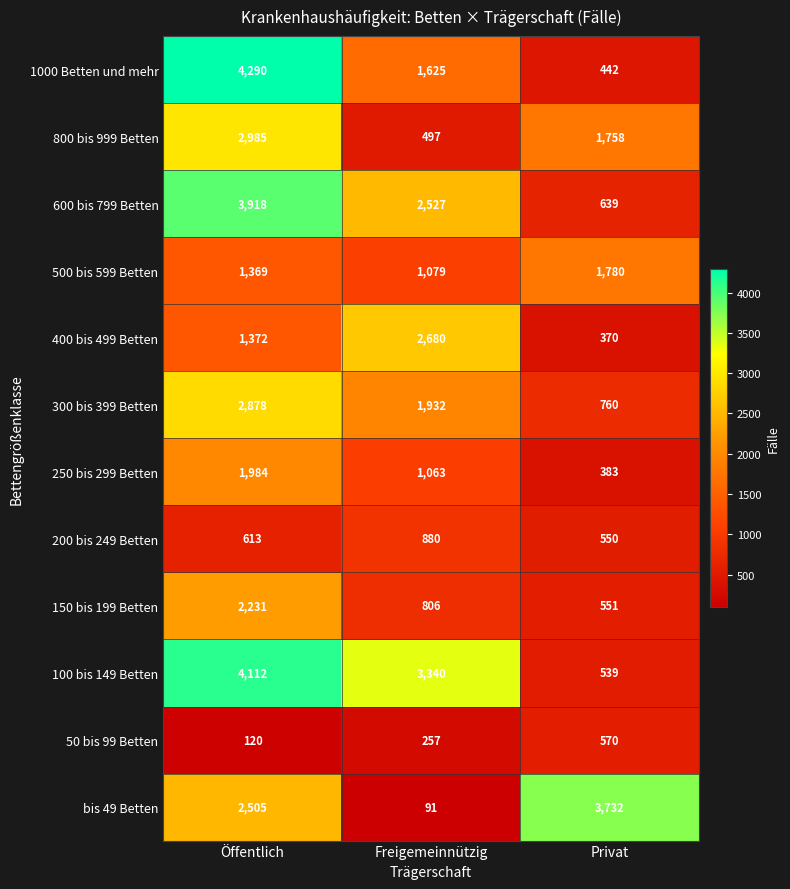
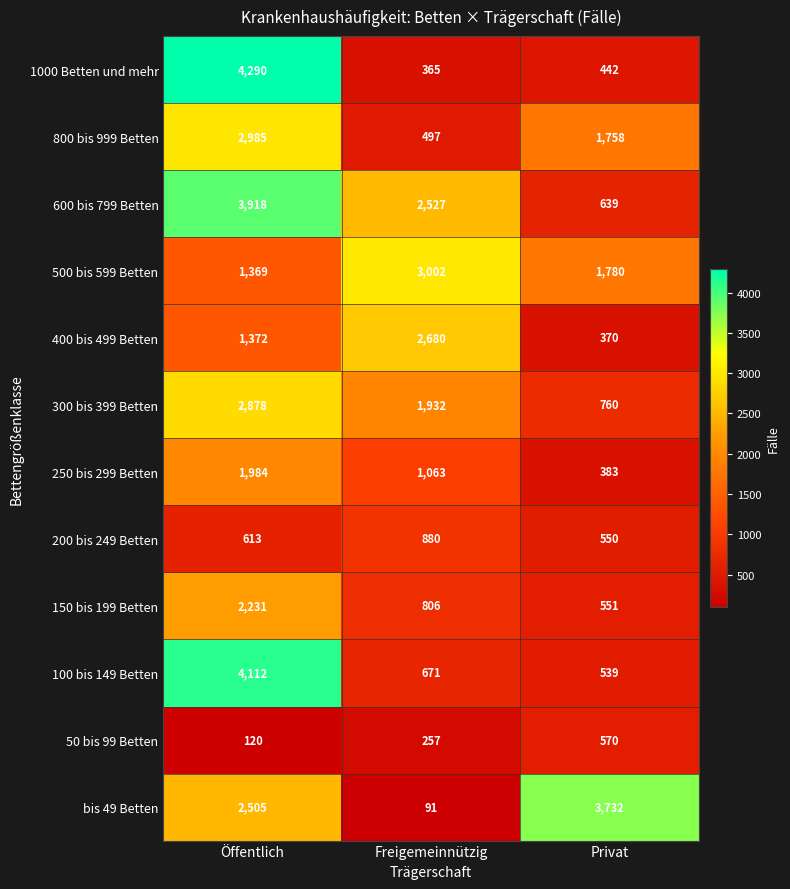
1000 Betten und mehr, Freigemeinnützig: 1,625 -> 365
500 bis 599 Betten, Freigemeinnützig: 1,079 -> 3,002
100 bis 149 Betten, Freigemeinnützig: 3,340 -> 671
